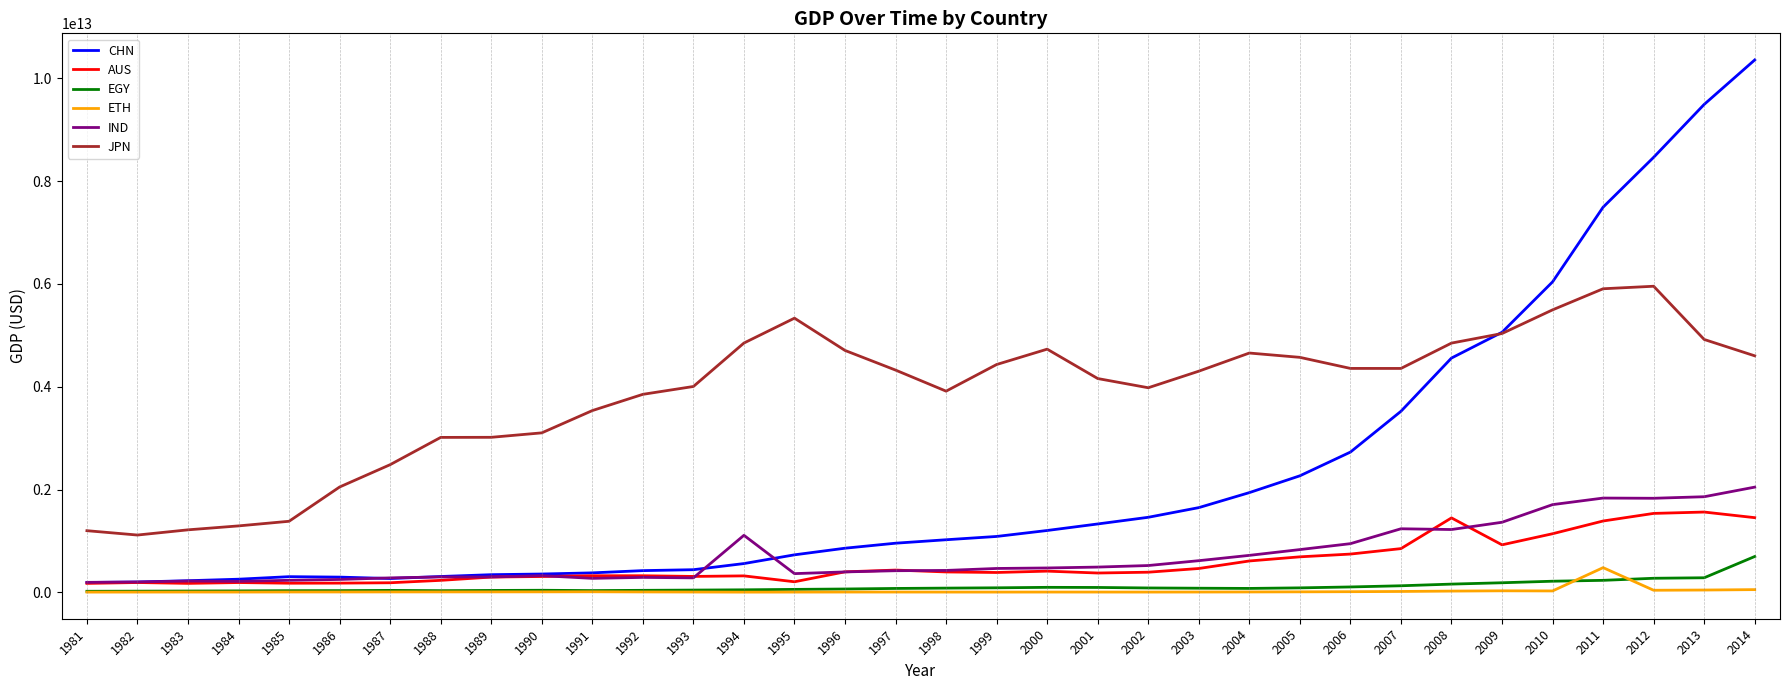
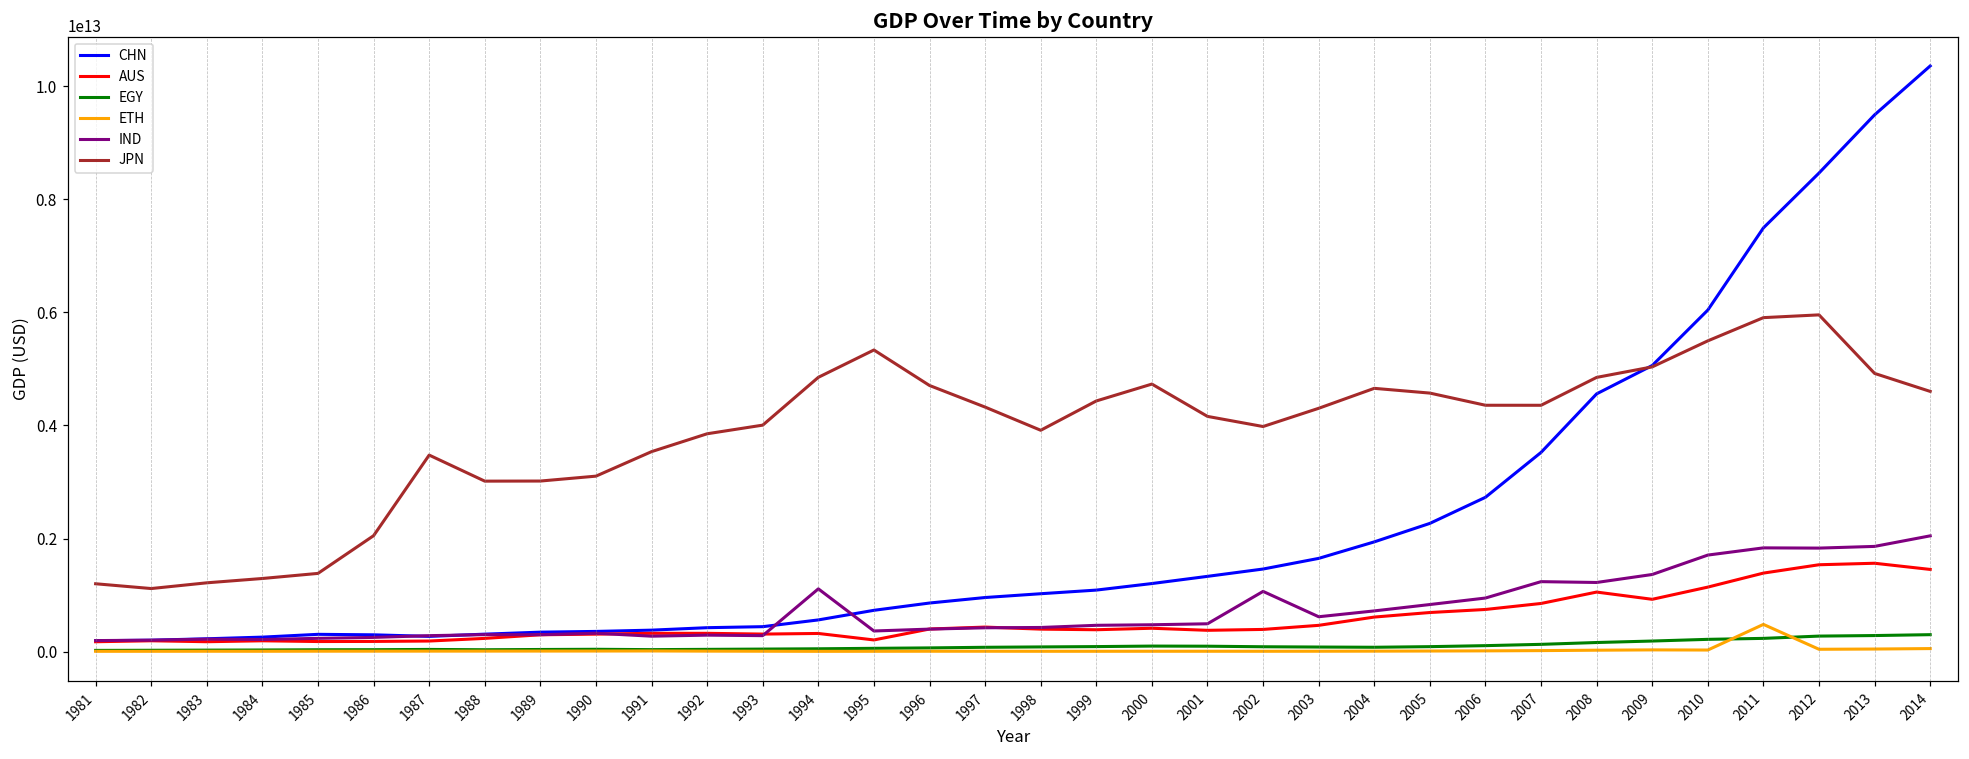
JPN, 1987: 2500000000000 -> 3500000000000
IND, 2002: 500000000000 -> 1100000000000
AUS, 2008: 1400000000000 -> 1100000000000
EGY, 2014: 700000000000 -> 300000000000
